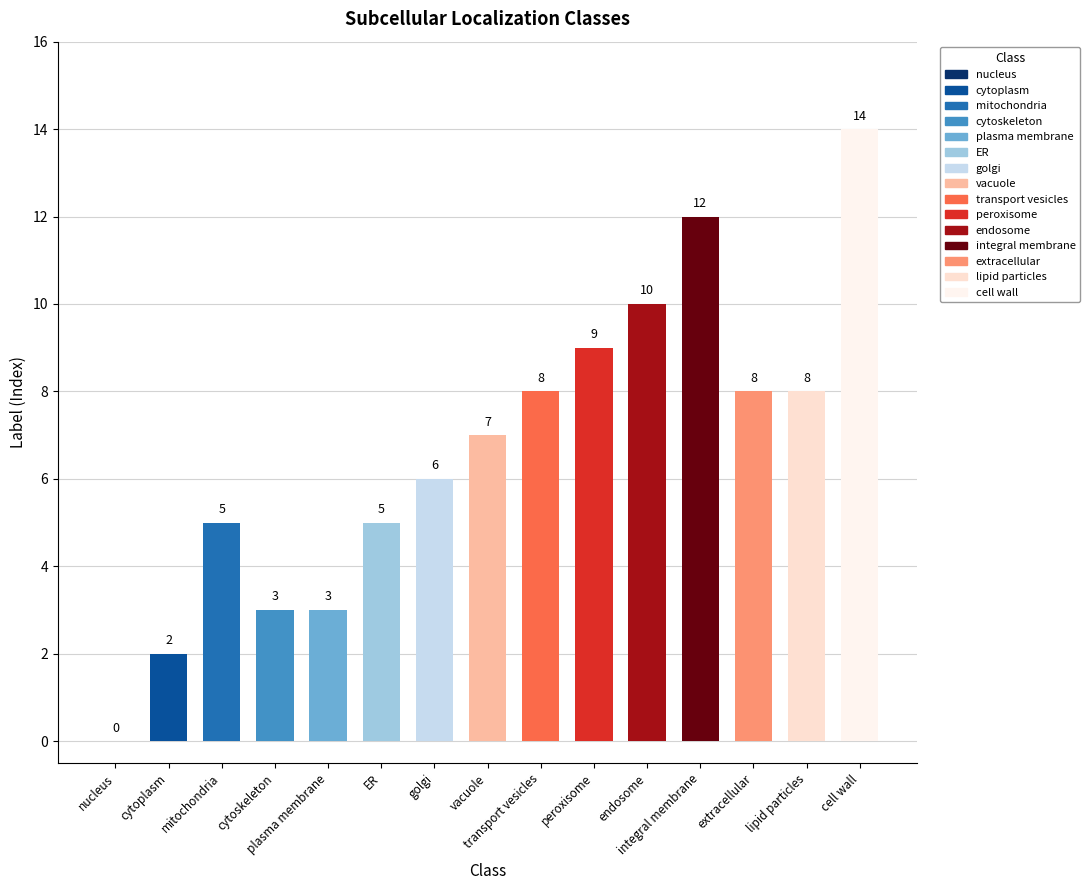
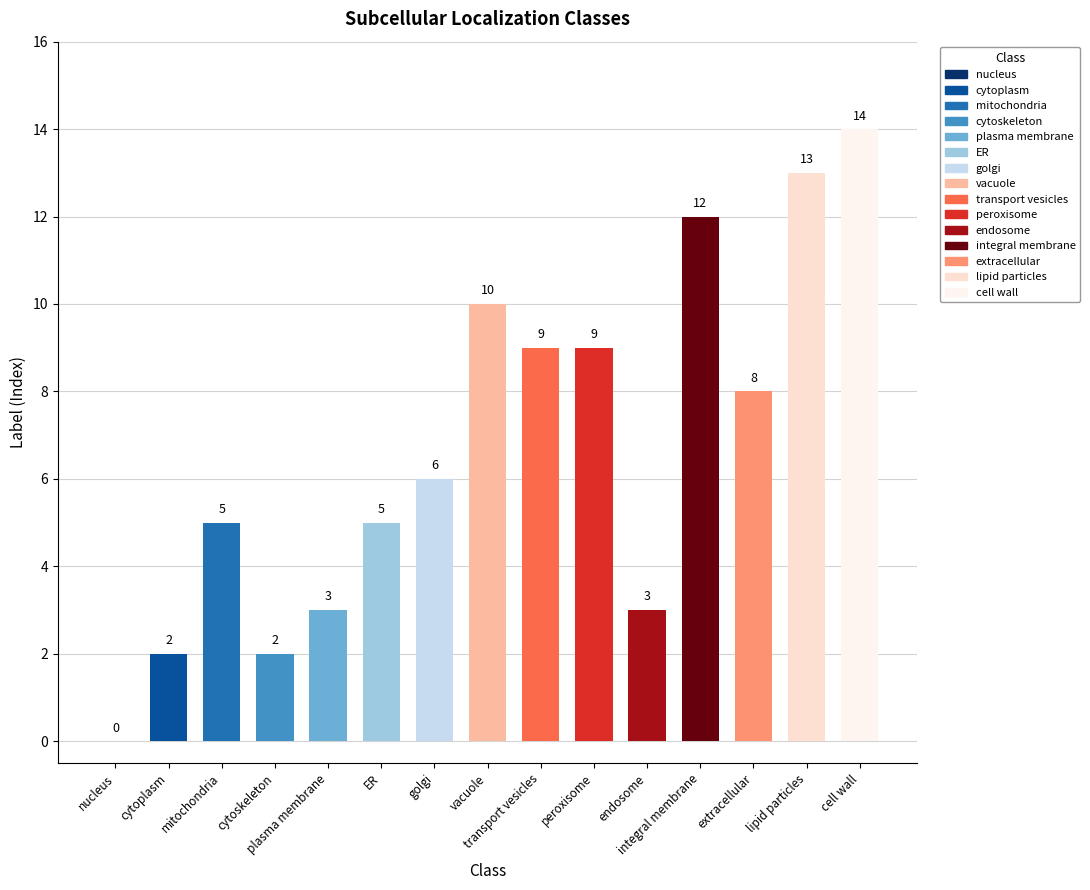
cytoskeleton: 3 -> 2
vacuole: 7 -> 10
transport vesicles: 8 -> 9
endosome: 10 -> 3
lipid particles: 8 -> 13
